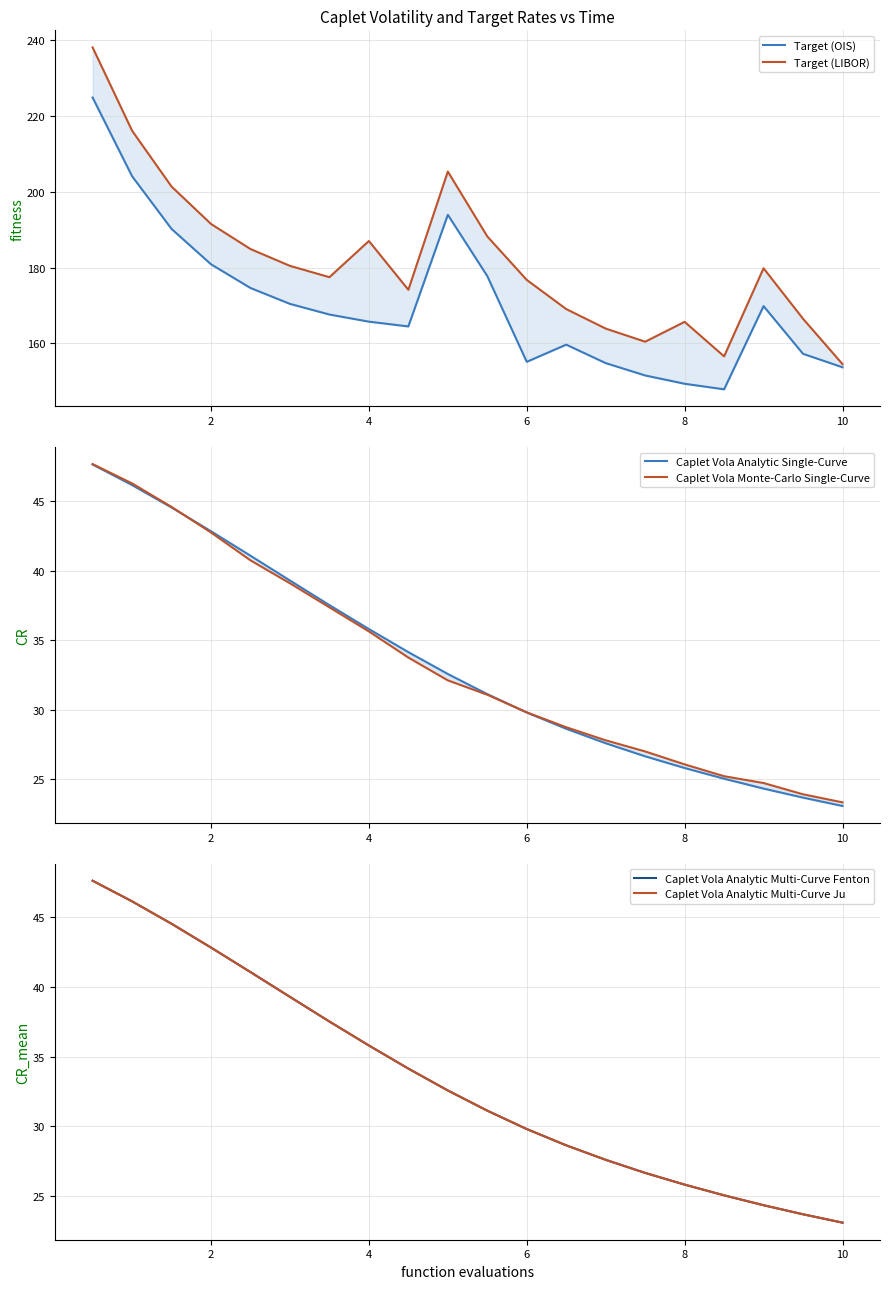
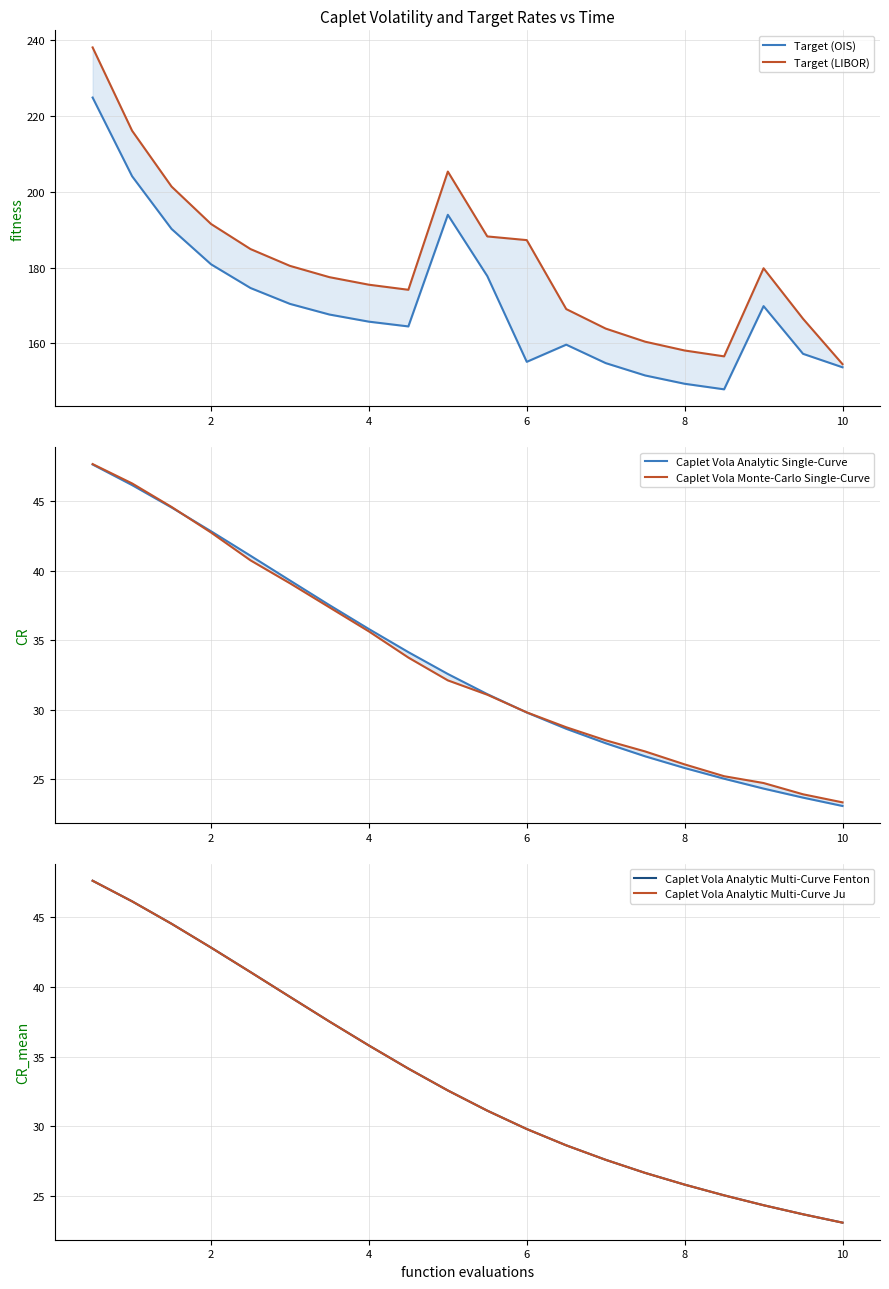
Caplet Volatility and Target Rates vs Time, Target (LIBOR), 4: 187 -> 175
Caplet Volatility and Target Rates vs Time, Target (LIBOR), 6: 177 -> 187
Caplet Volatility and Target Rates vs Time, Target (LIBOR), 8: 166 -> 158
